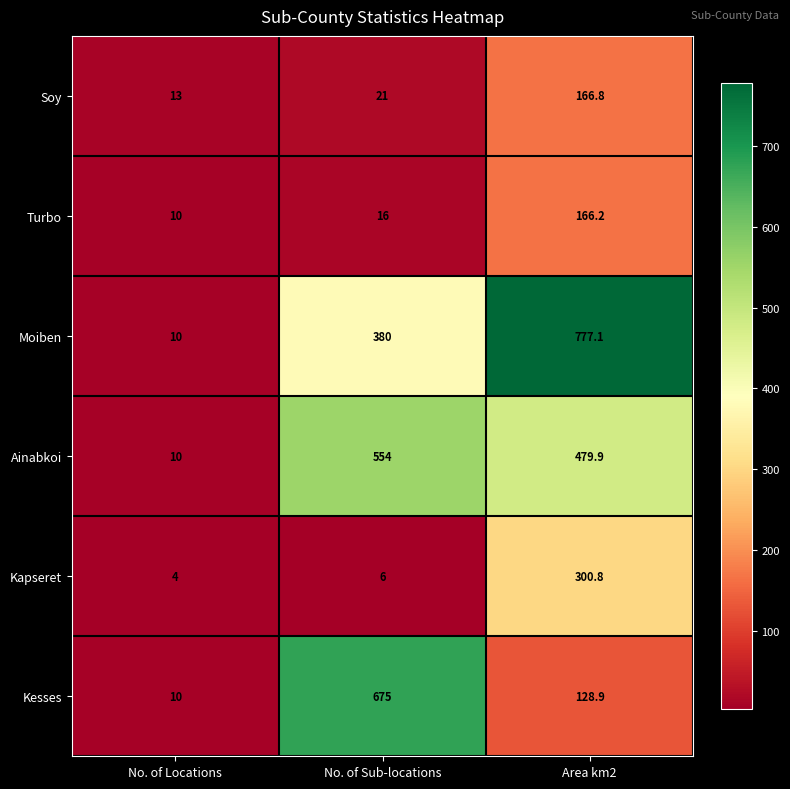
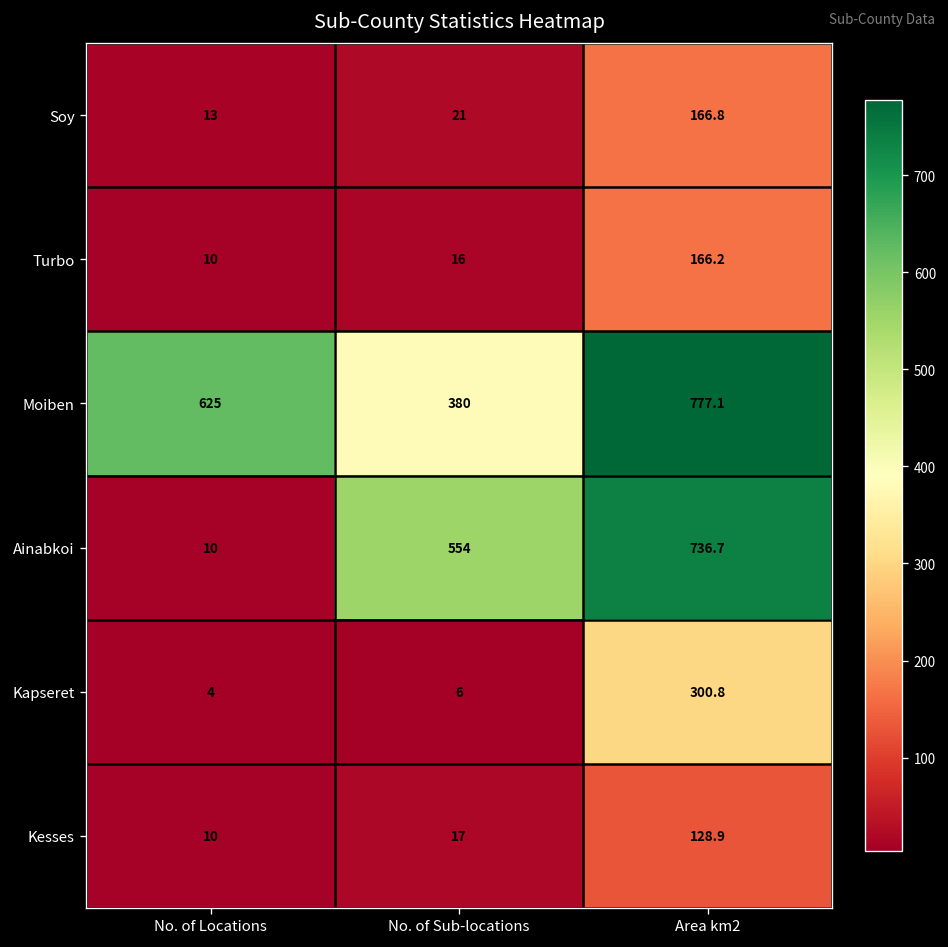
Moiben, No. of Locations: 10 -> 625
Ainabkoi, Area km2: 479.9 -> 736.7
Kesses, No. of Sub-locations: 675 -> 17
